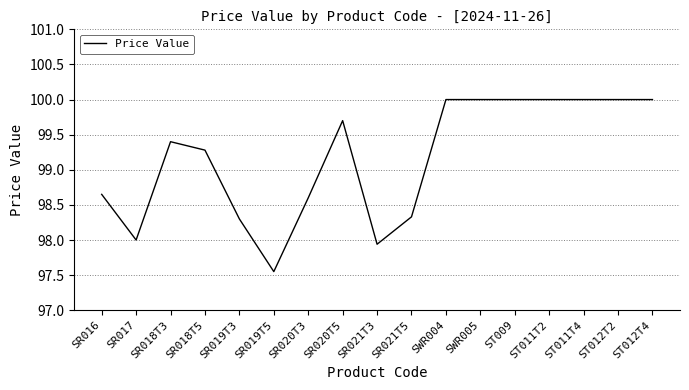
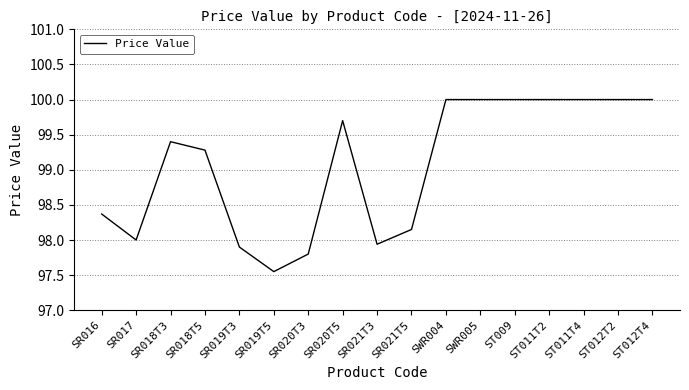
SR016: 98.7 -> 98.4
SR019T3: 98.3 -> 97.9
SR020T3: 98.6 -> 97.8
SR021T5: 98.3 -> 98.2
